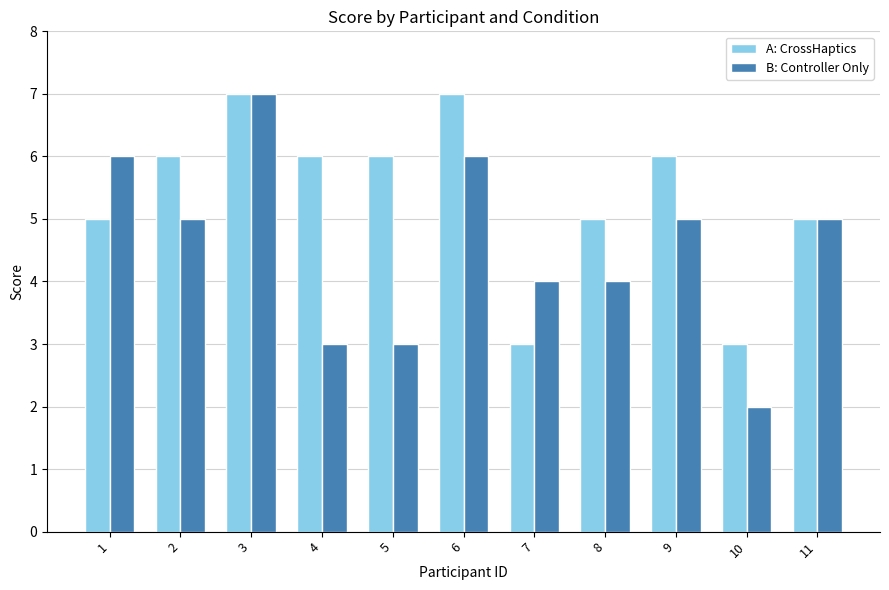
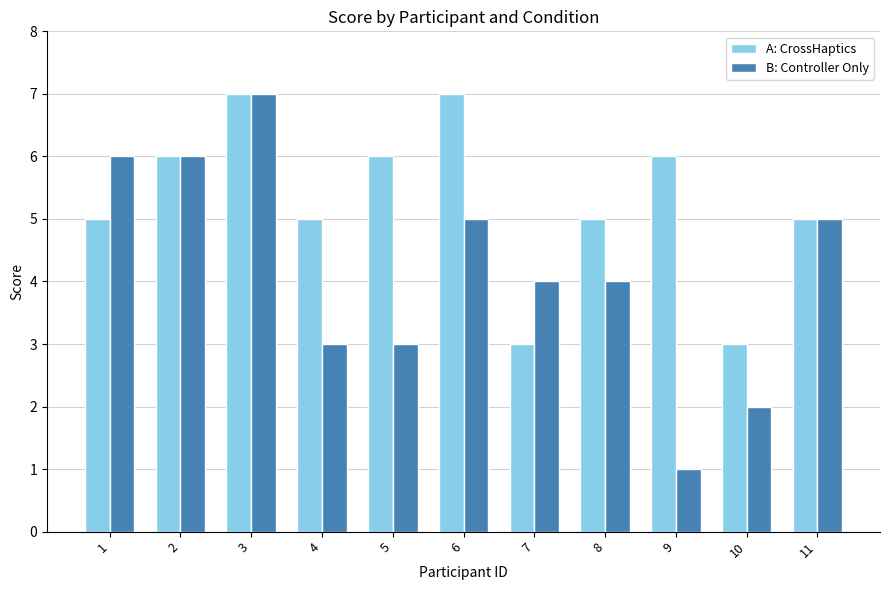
B: Controller Only, 2: 5 -> 6
A: CrossHaptics, 4: 6 -> 5
B: Controller Only, 6: 6 -> 5
B: Controller Only, 9: 5 -> 1
